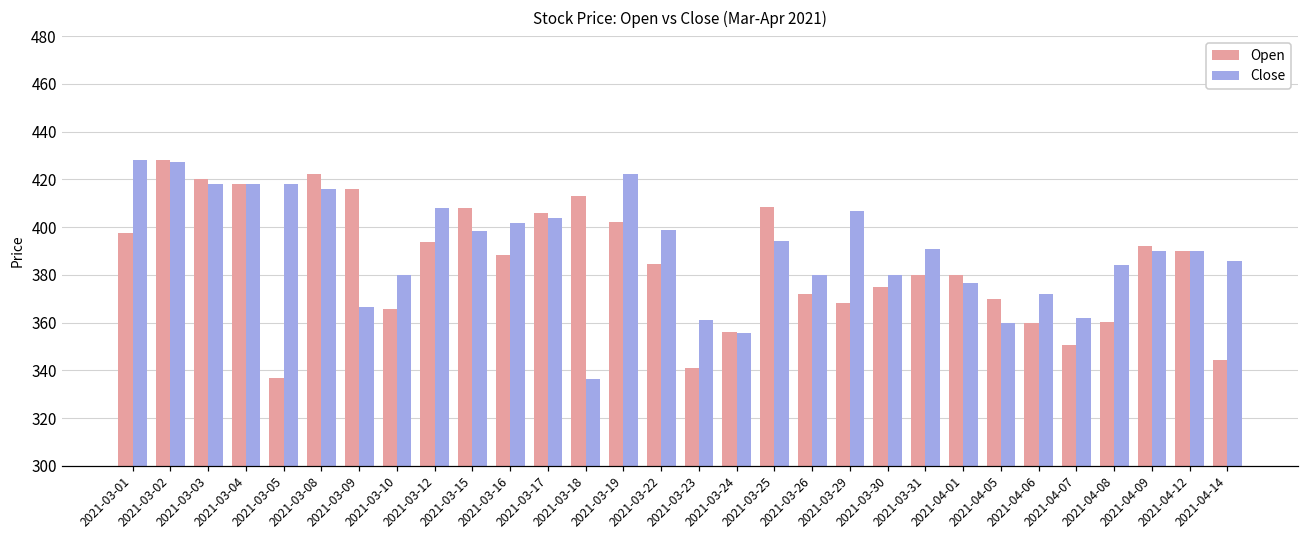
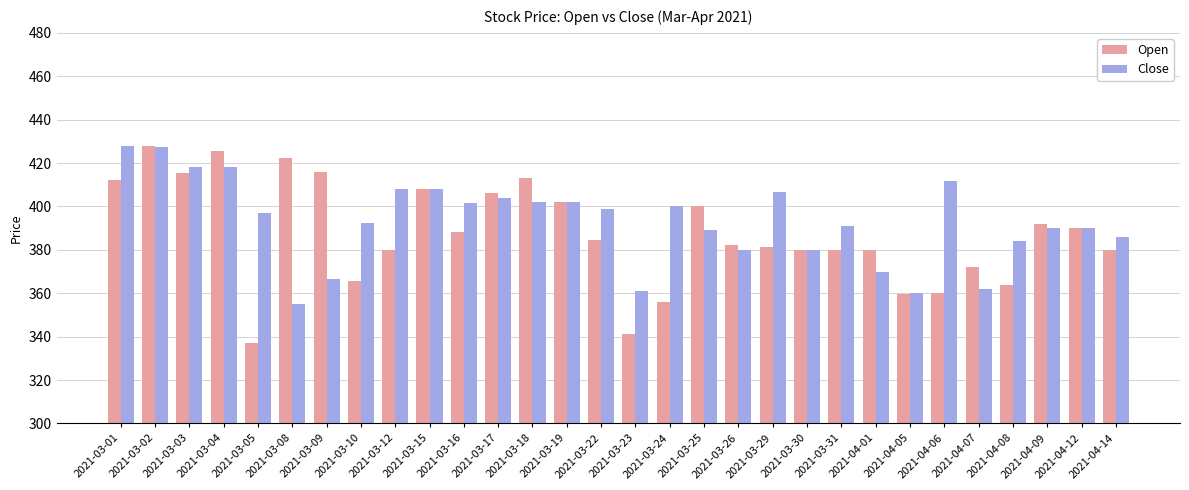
Open, 2021-03-01: 398 -> 412
Open, 2021-03-03: 420 -> 416
Open, 2021-03-04: 418 -> 425
Close, 2021-03-05: 418 -> 397
Close, 2021-03-08: 416 -> 355
Close, 2021-03-10: 380 -> 392
Open, 2021-03-12: 394 -> 380
Close, 2021-03-15: 399 -> 408
Close, 2021-03-18: 336 -> 402
Close, 2021-03-19: 422 -> 402
Close, 2021-03-24: 356 -> 400
Open, 2021-03-25: 409 -> 400
Close, 2021-03-25: 394 -> 389
Open, 2021-03-26: 372 -> 382
Open, 2021-03-29: 368 -> 381
Open, 2021-03-30: 375 -> 380
Close, 2021-04-01: 377 -> 370
Open, 2021-04-05: 370 -> 360
Close, 2021-04-06: 372 -> 412
Open, 2021-04-07: 351 -> 372
Open, 2021-04-08: 360 -> 364
Open, 2021-04-14: 344 -> 380
